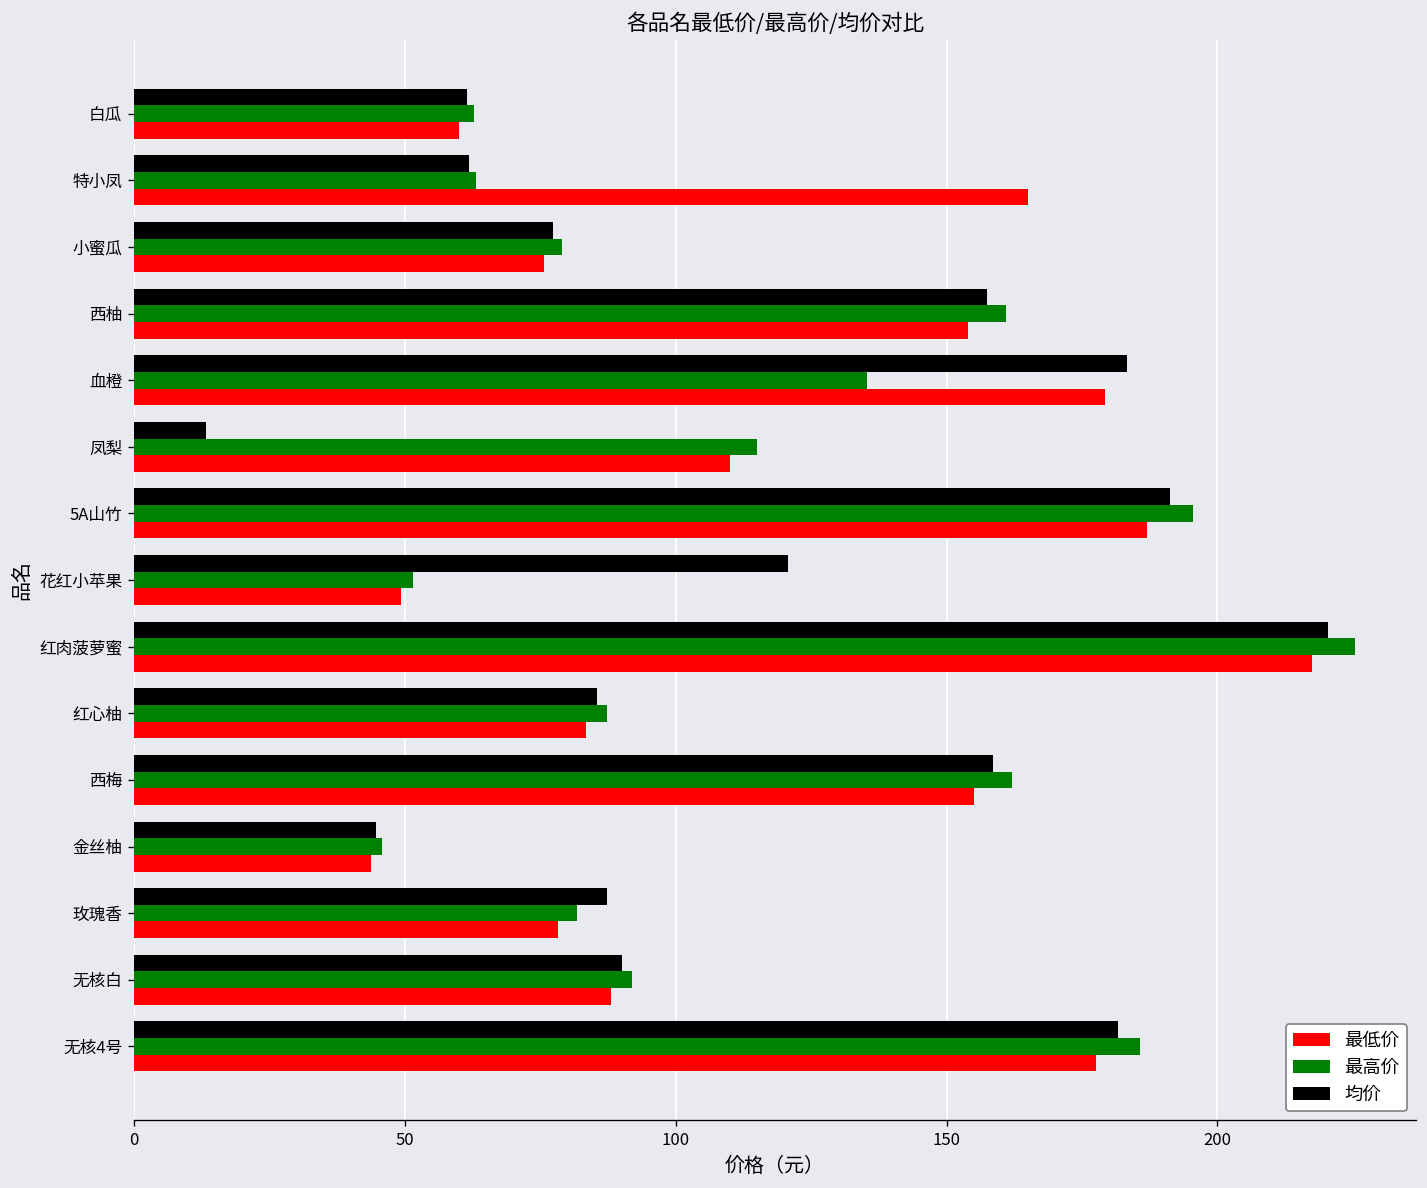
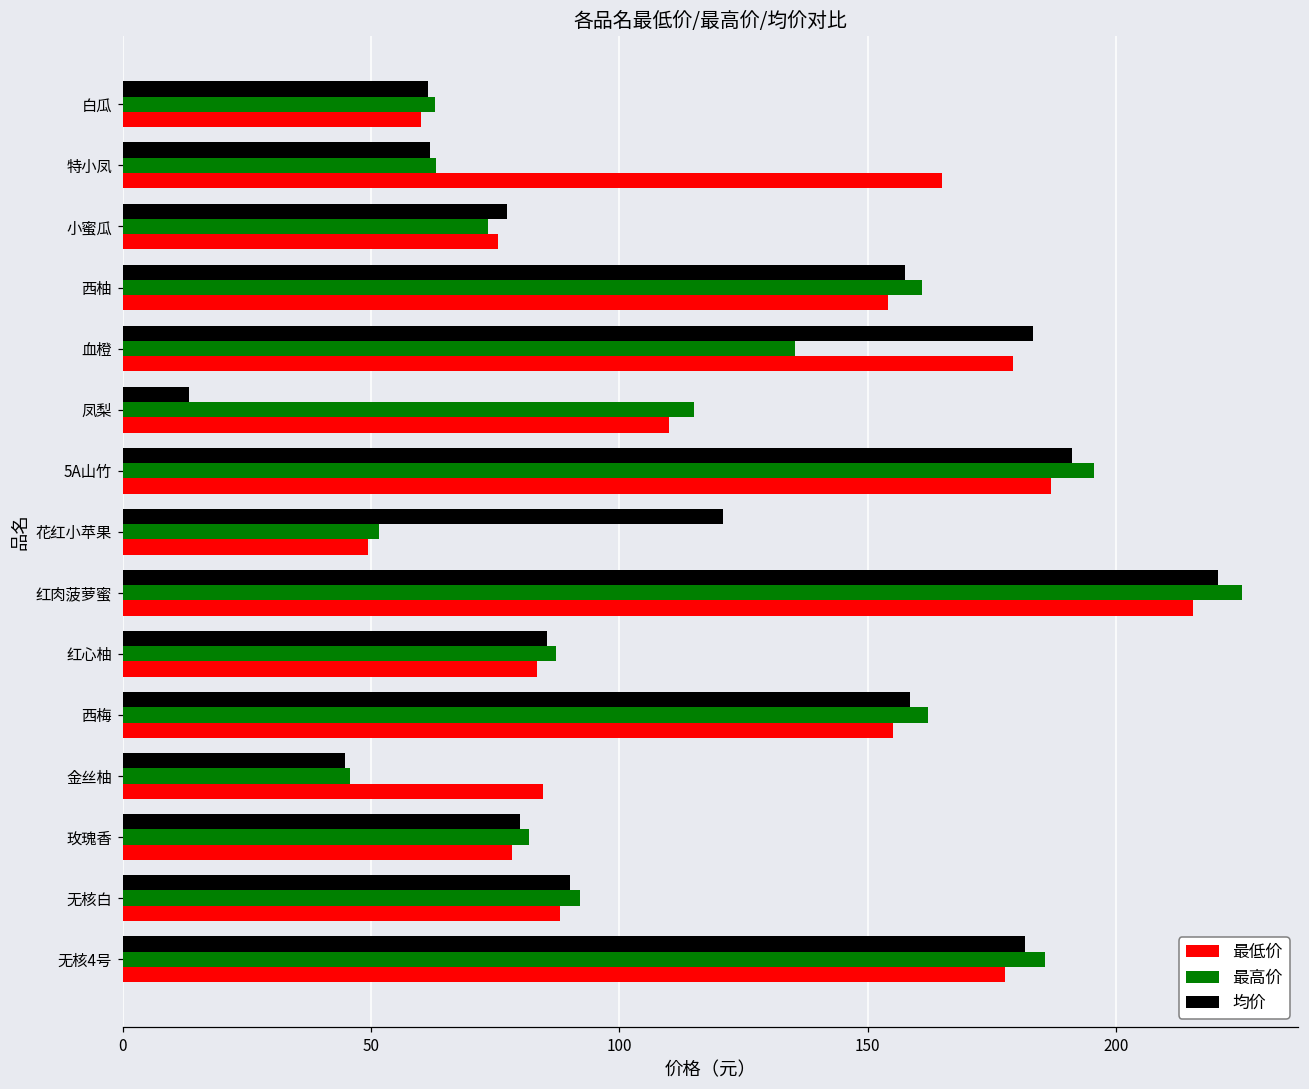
最高价, 小蜜瓜: 79 -> 74
最低价, 红肉菠萝蜜: 218 -> 216
最低价, 金丝柚: 44 -> 85
均价, 玫瑰香: 87 -> 80
